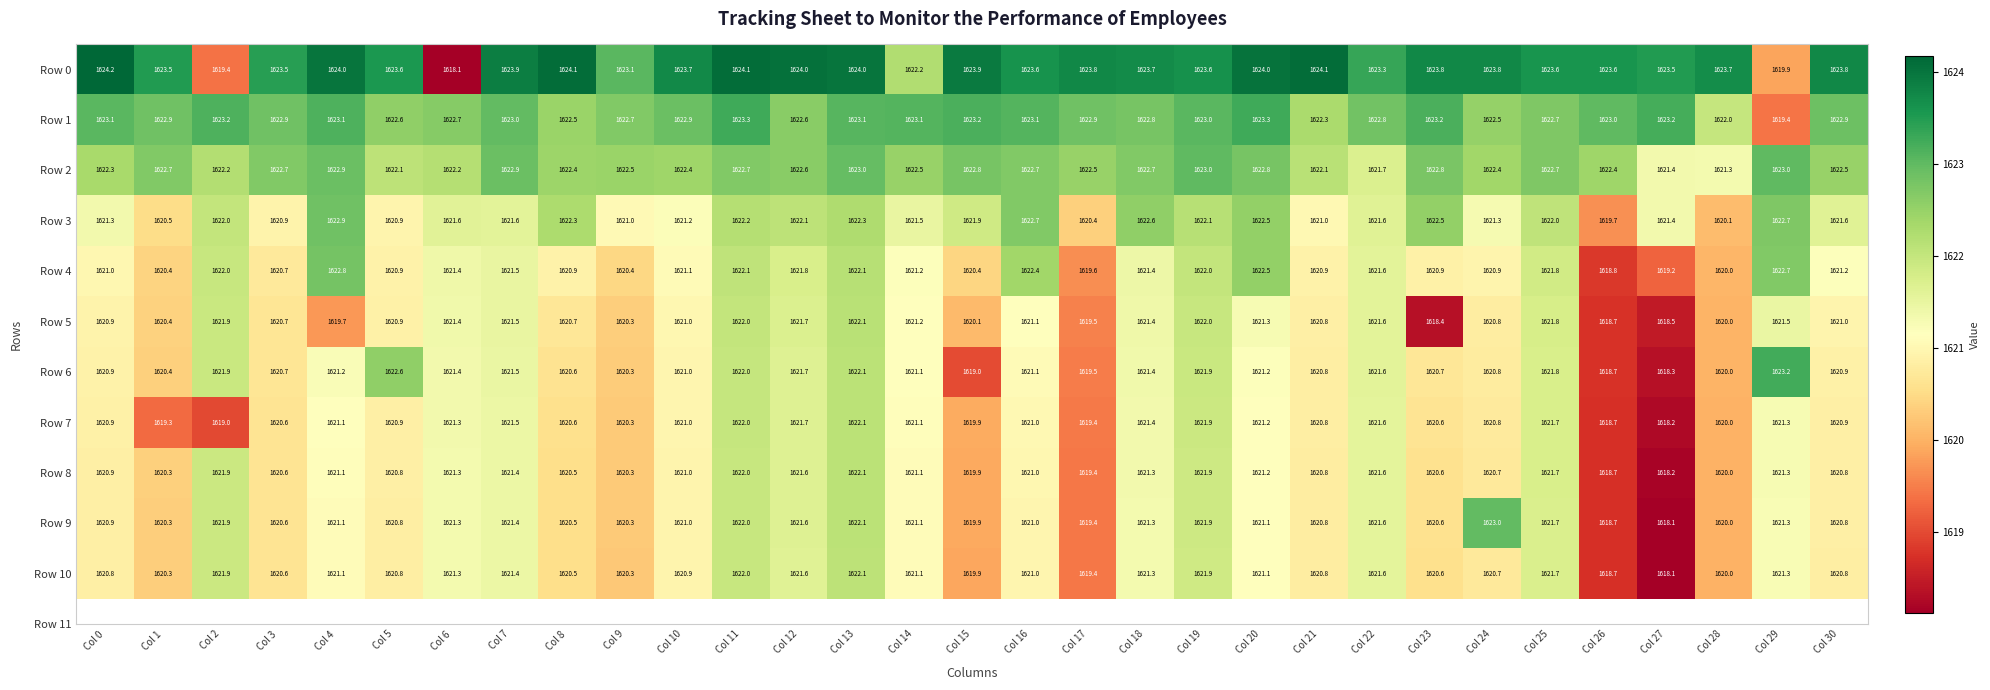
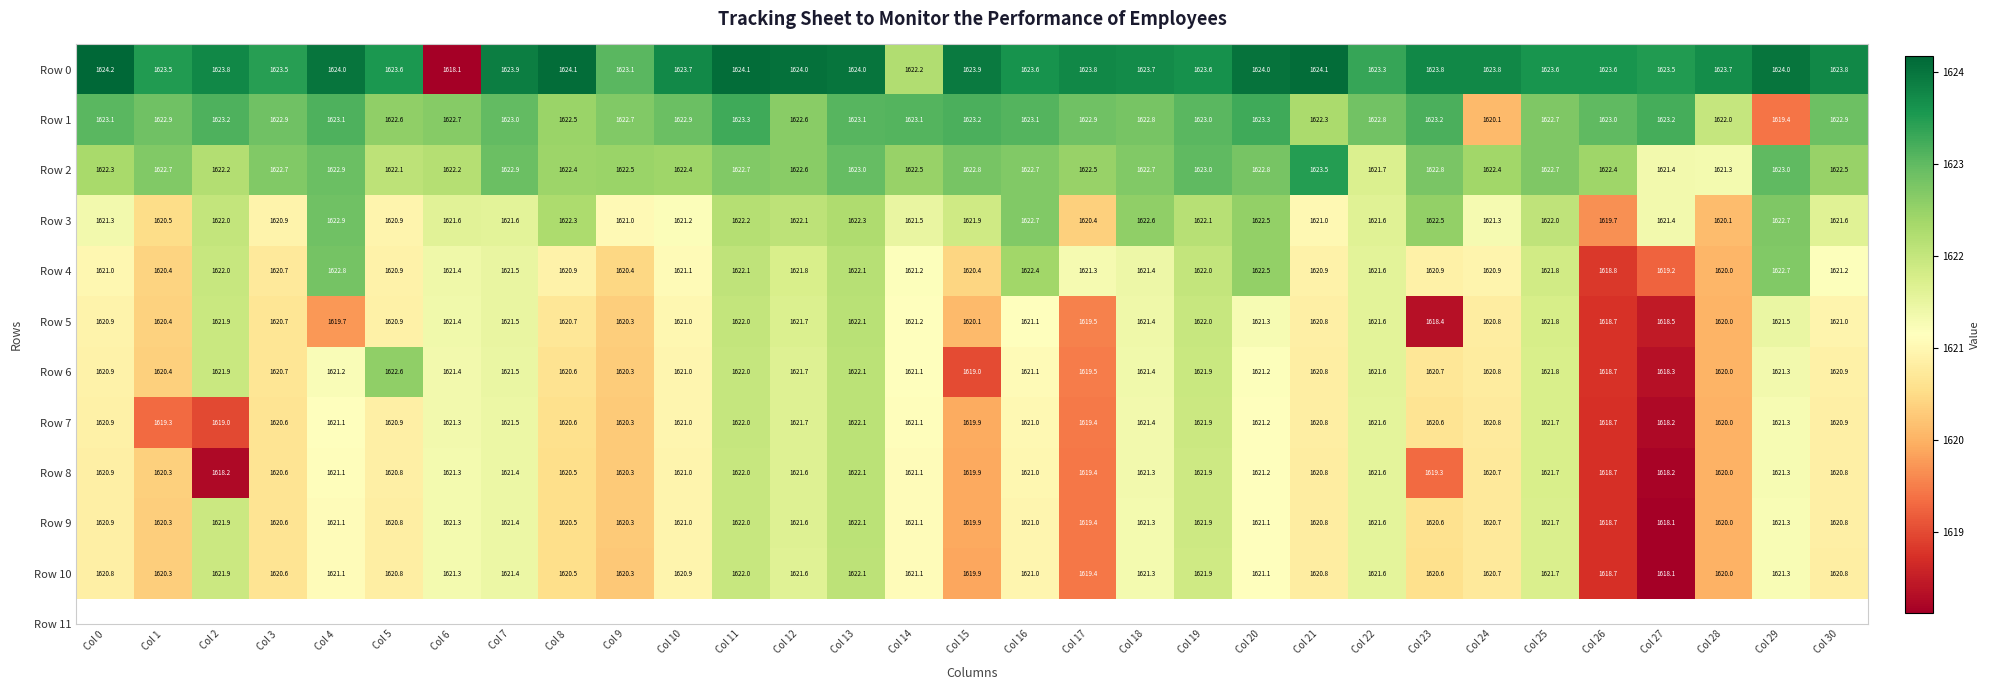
Row 0, Col 2: 1619.4 -> 1623.8
Row 0, Col 29: 1619.9 -> 1624.0
Row 1, Col 24: 1622.5 -> 1620.1
Row 2, Col 21: 1622.1 -> 1623.5
Row 4, Col 17: 1619.6 -> 1621.3
Row 6, Col 29: 1623.2 -> 1621.3
Row 8, Col 2: 1621.9 -> 1618.2
Row 8, Col 23: 1620.6 -> 1619.3
Row 9, Col 24: 1623.0 -> 1620.7
